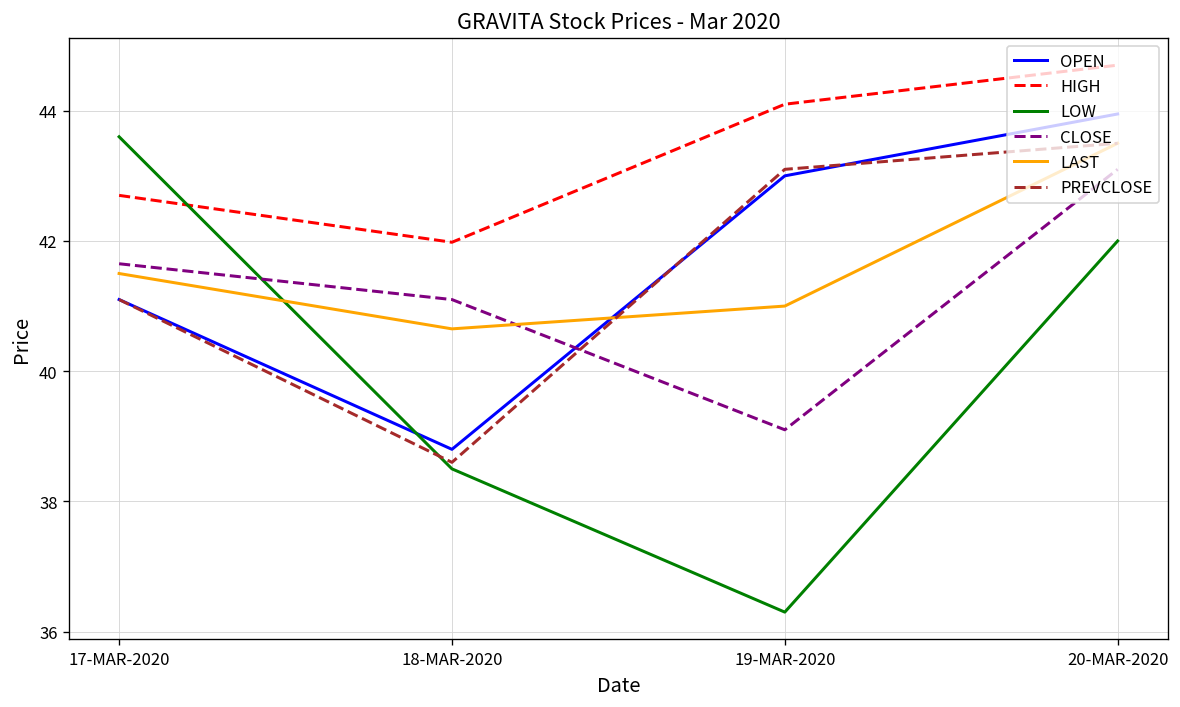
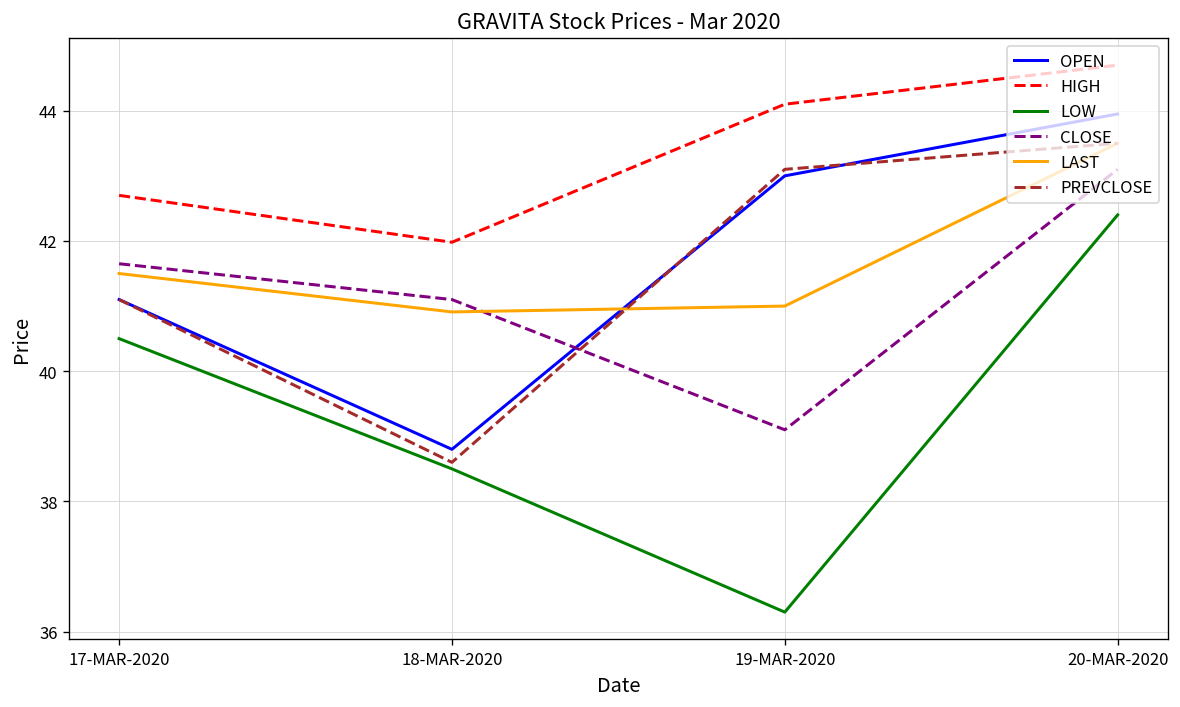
LOW, 17-MAR-2020: 43.6 -> 40.5
LAST, 18-MAR-2020: 40.7 -> 40.9
LOW, 20-MAR-2020: 42.0 -> 42.4
